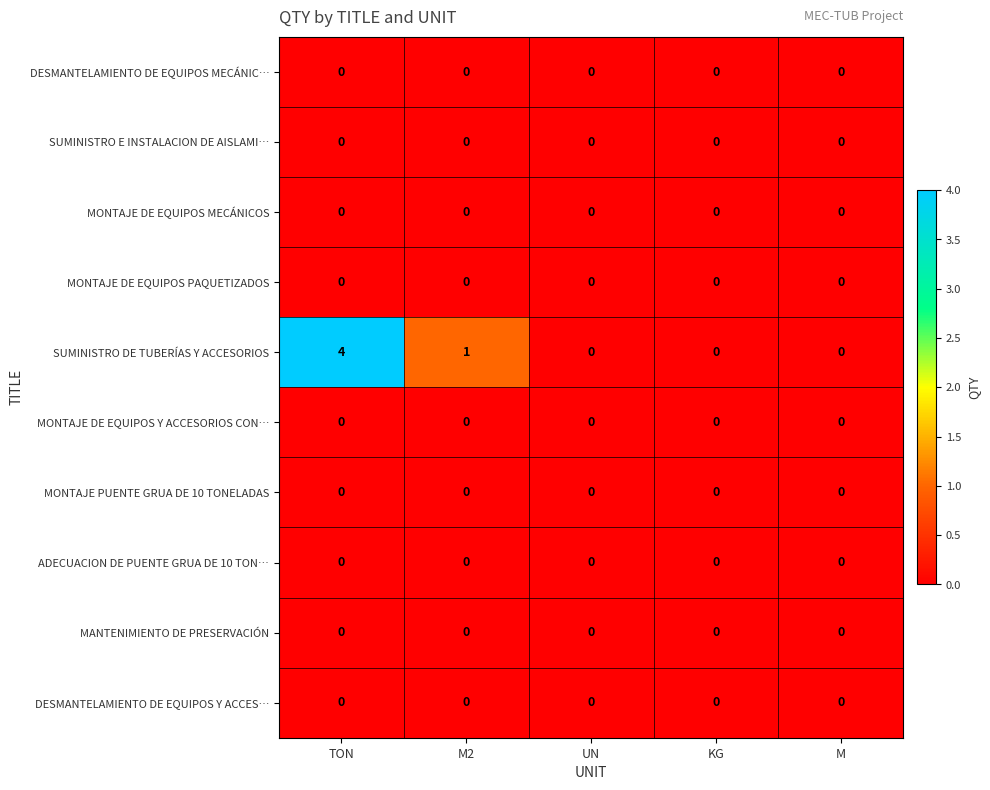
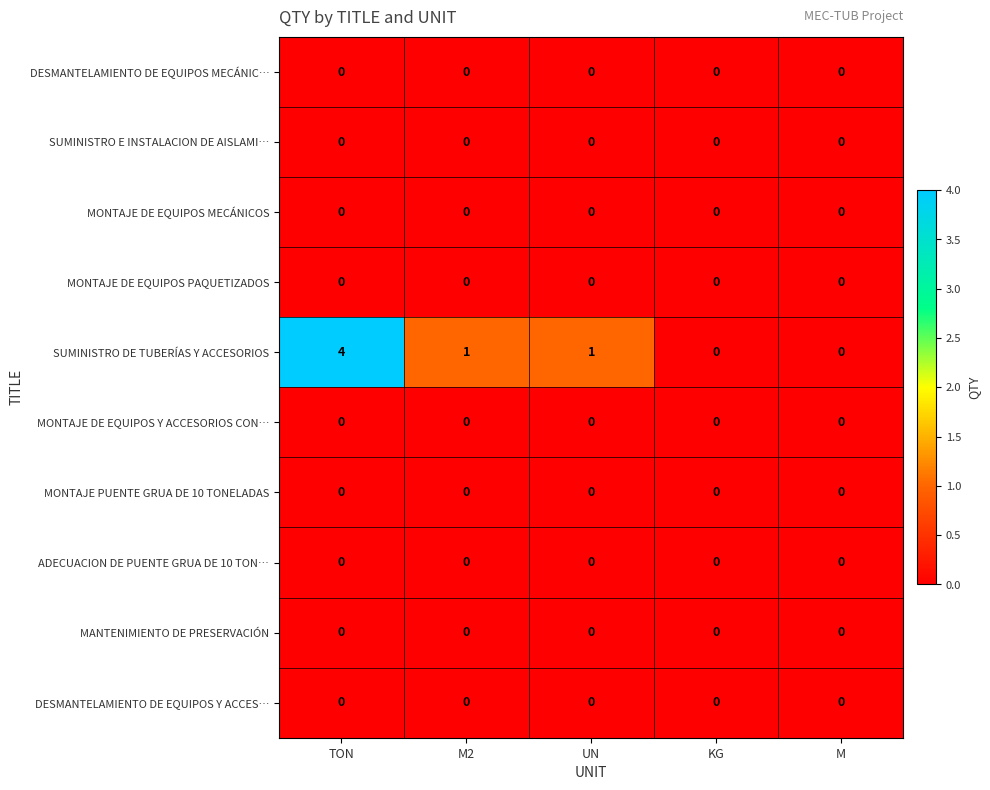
SUMINISTRO DE TUBERÍAS Y ACCESORIOS, UN: 0 -> 1
